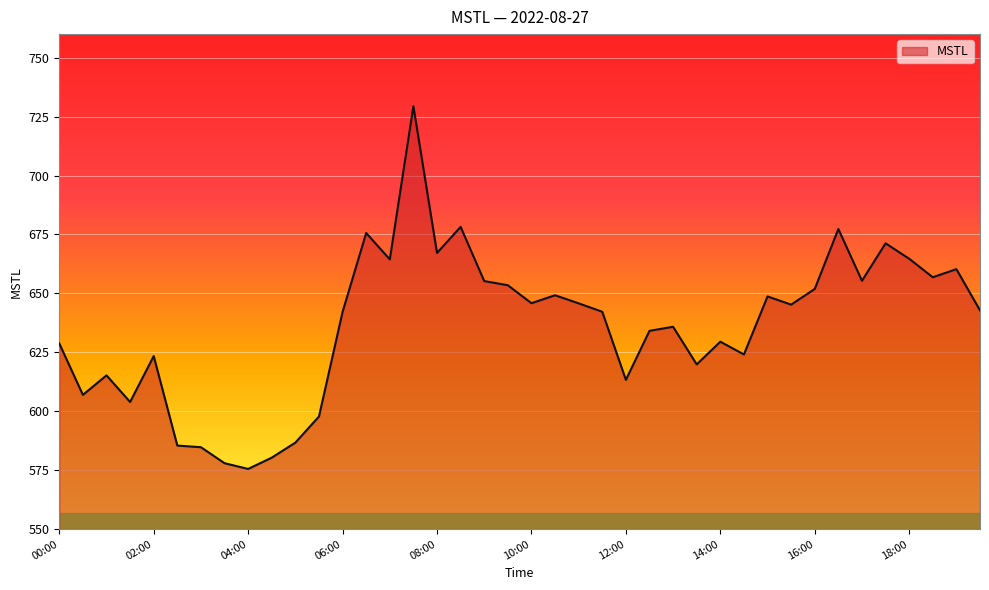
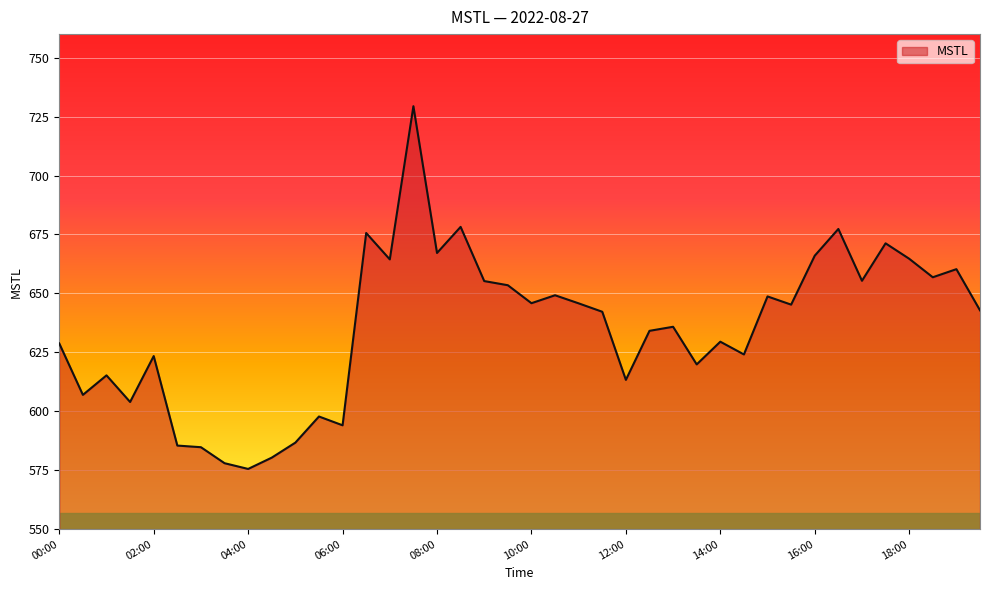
06:00: 642 -> 594
16:00: 652 -> 666
